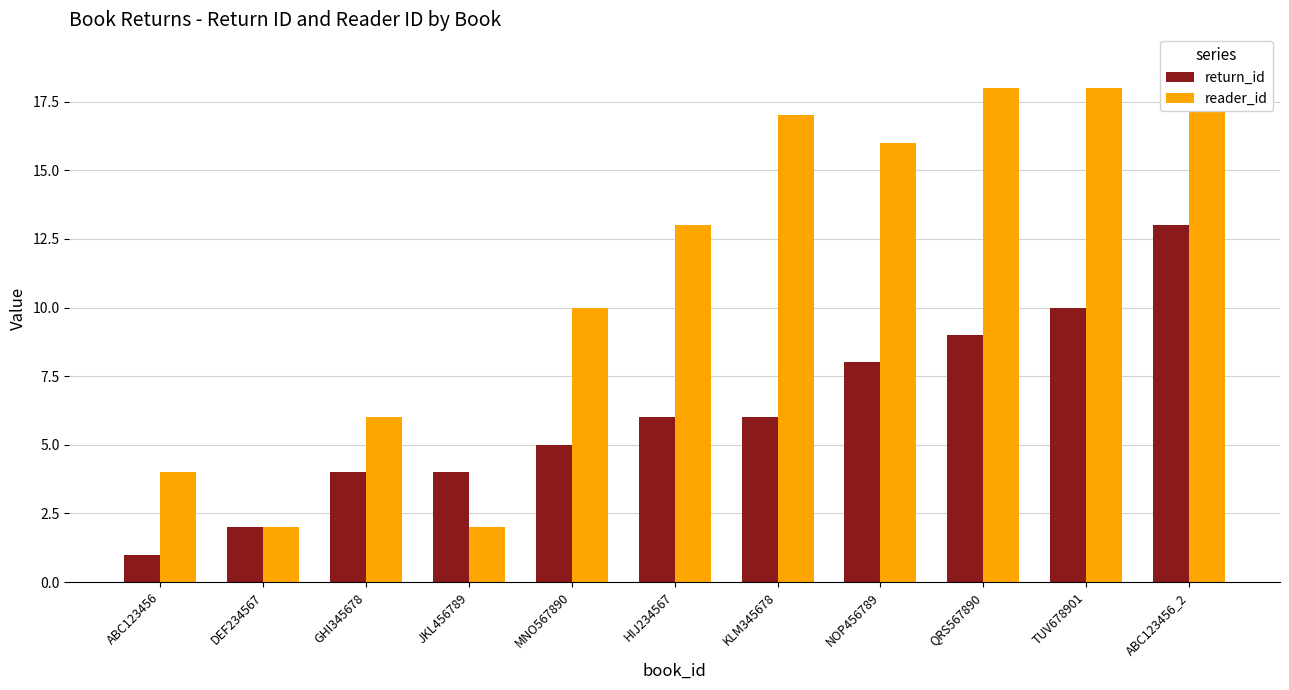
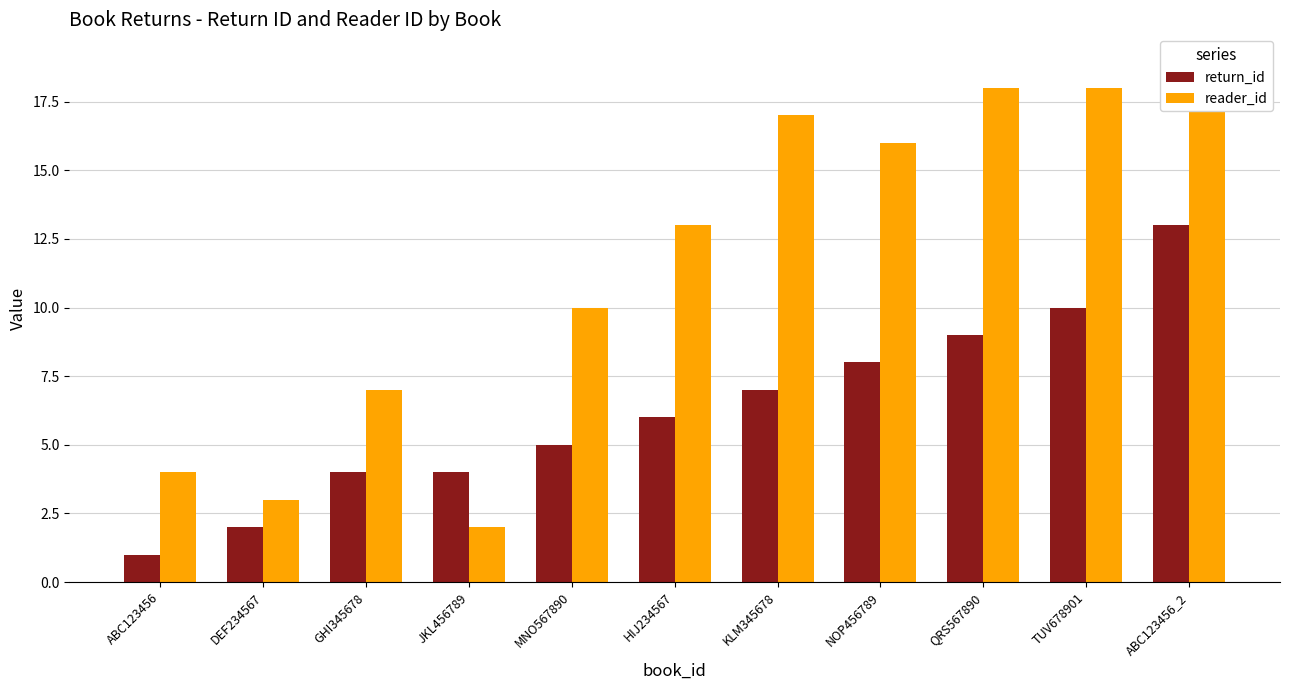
reader_id, DEF234567: 2 -> 3
reader_id, GHI345678: 6 -> 7
return_id, KLM345678: 6 -> 7
